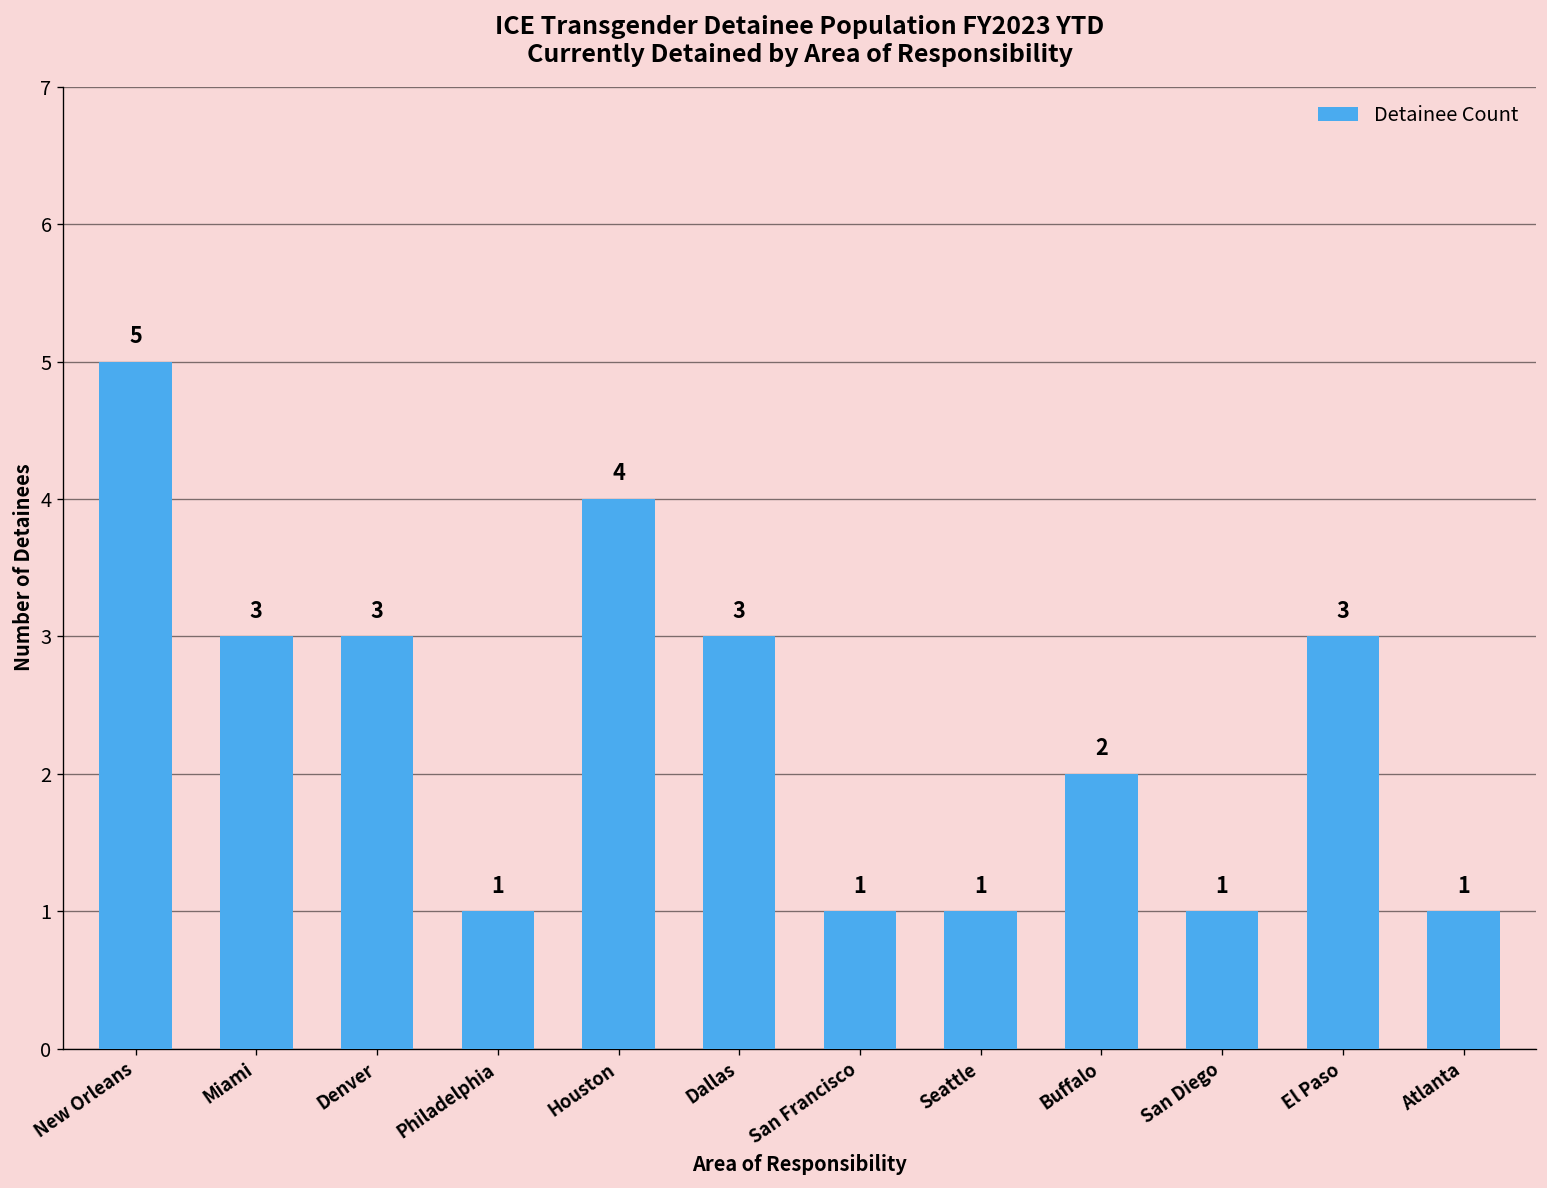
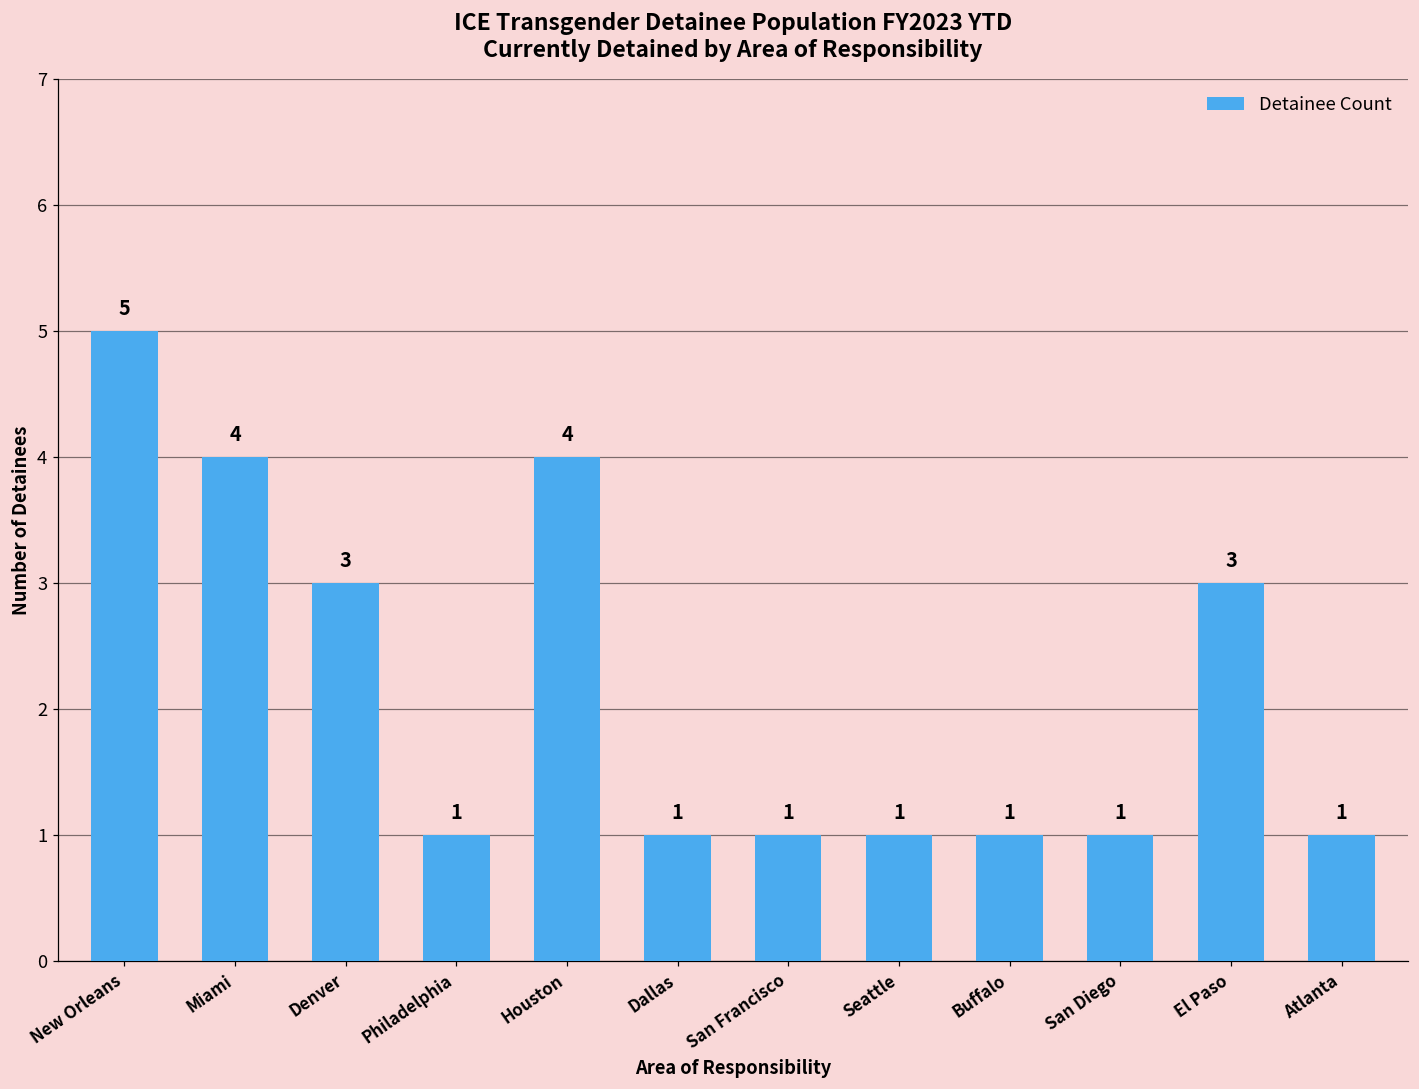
Miami: 3 -> 4
Dallas: 3 -> 1
Buffalo: 2 -> 1
